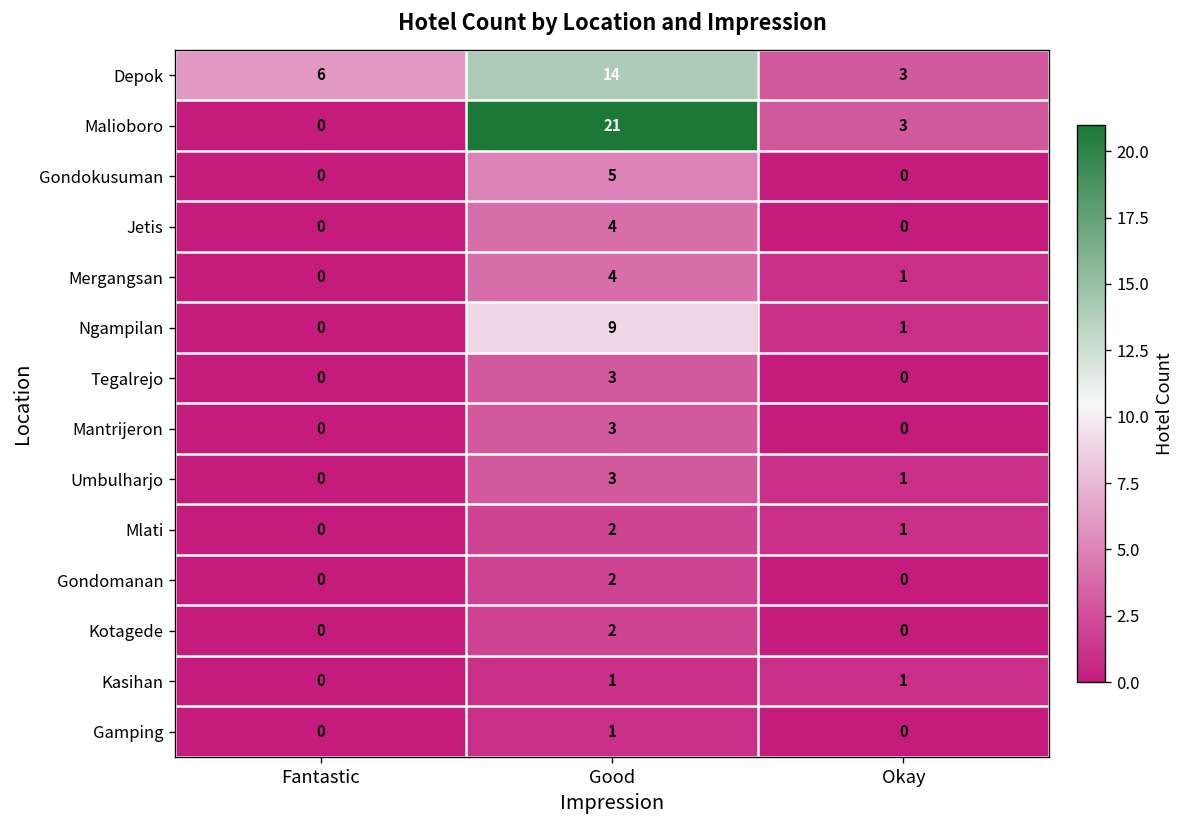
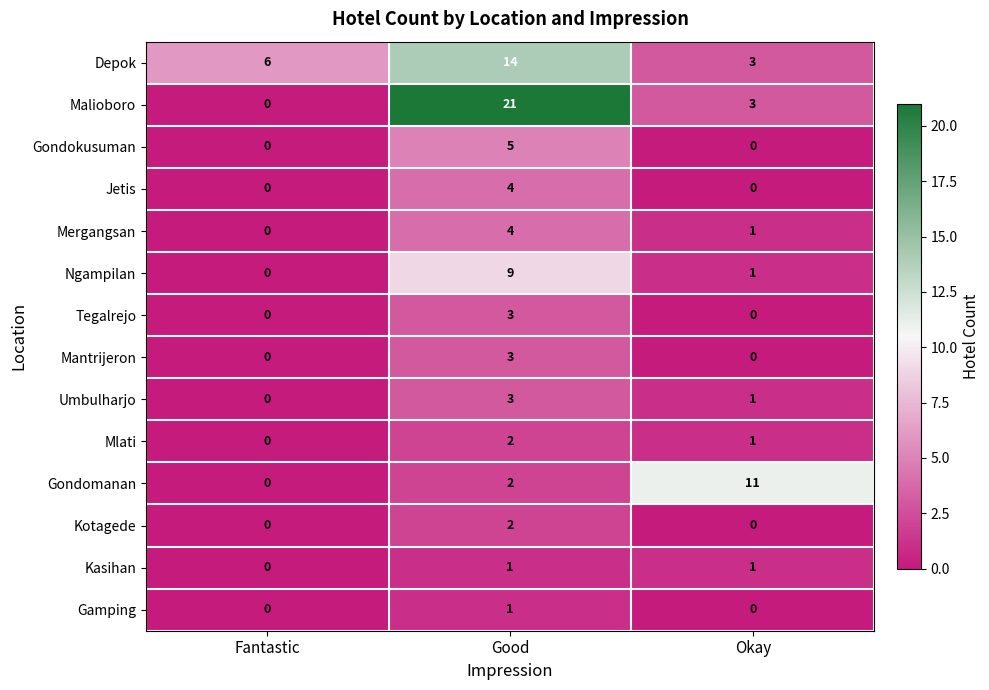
Gondomanan, Okay: 0 -> 11
